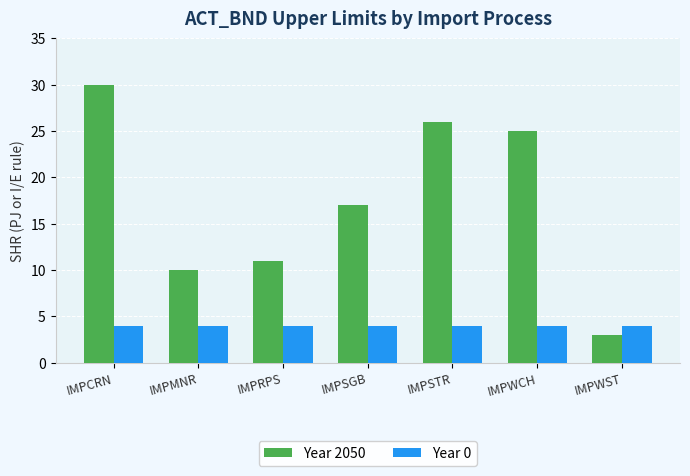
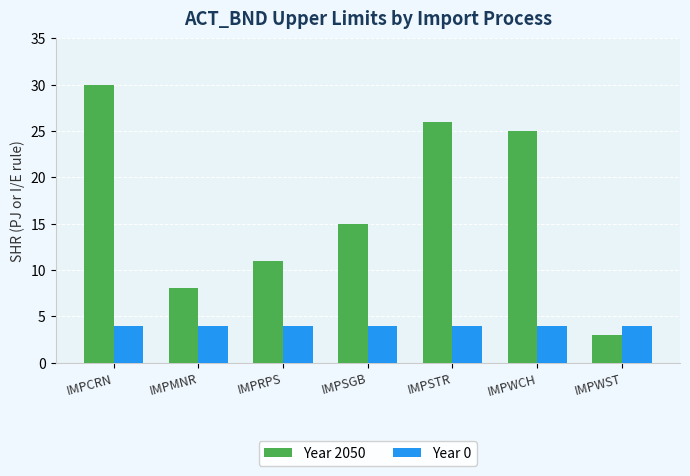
Year 2050, IMPMNR: 10 -> 8
Year 2050, IMPSGB: 17 -> 15
